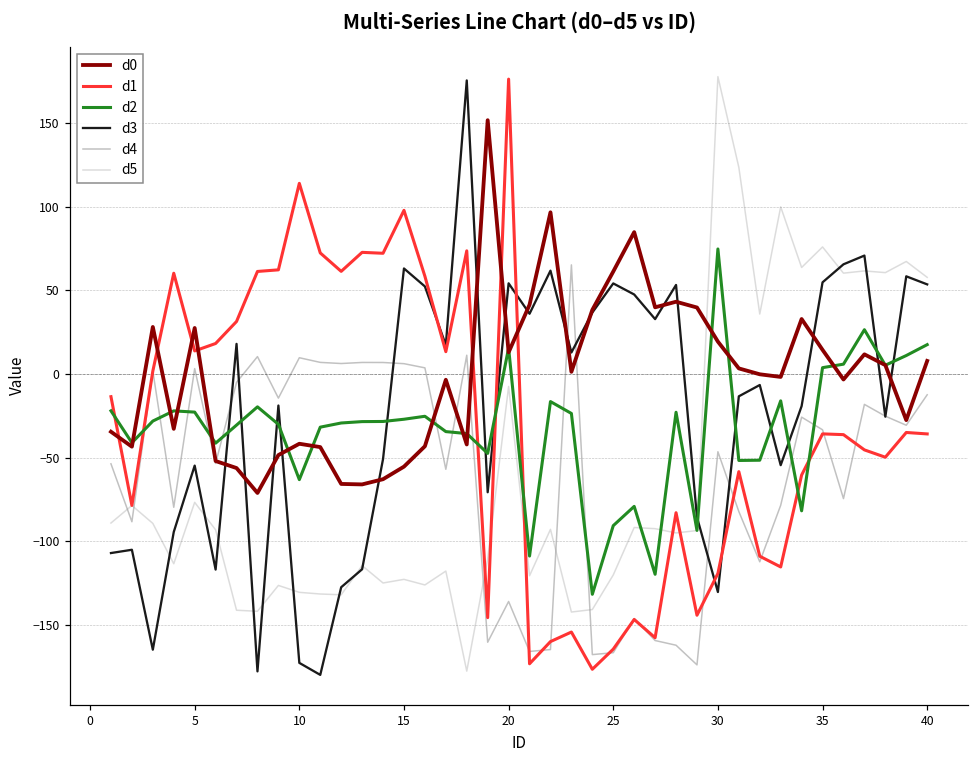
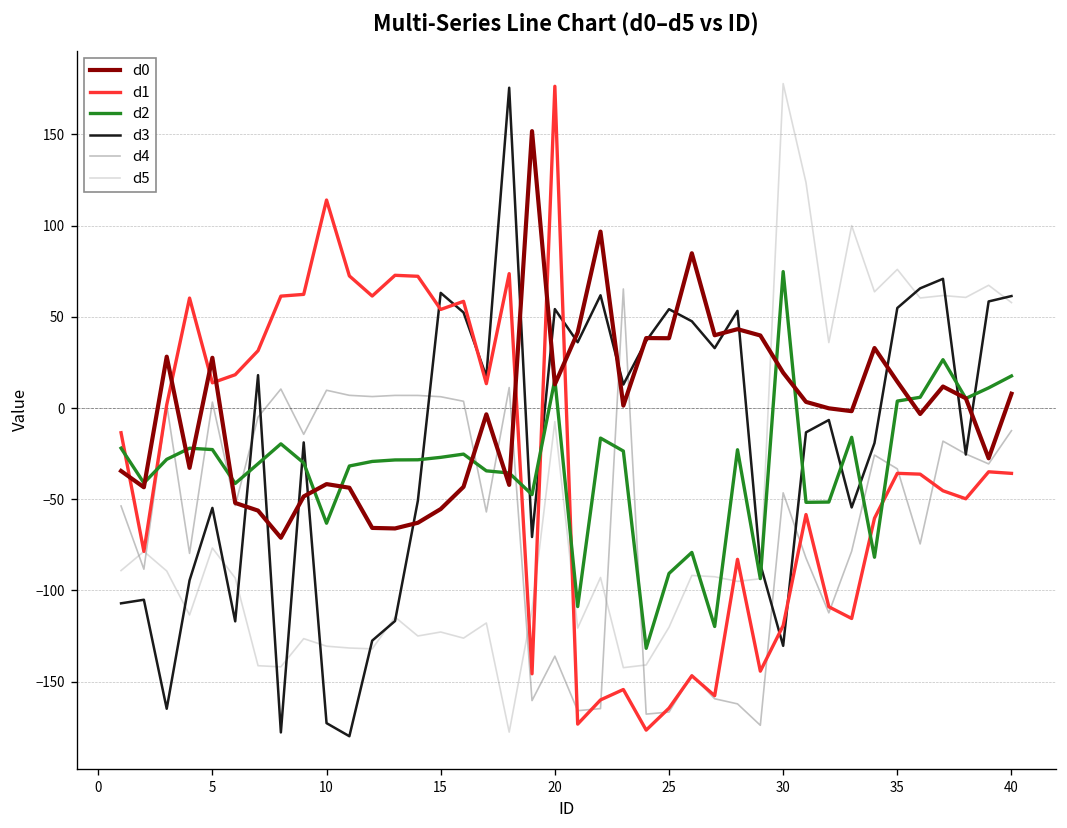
d1, 15: 98 -> 54
d0, 25: 61 -> 38
d3, 40: 54 -> 61
